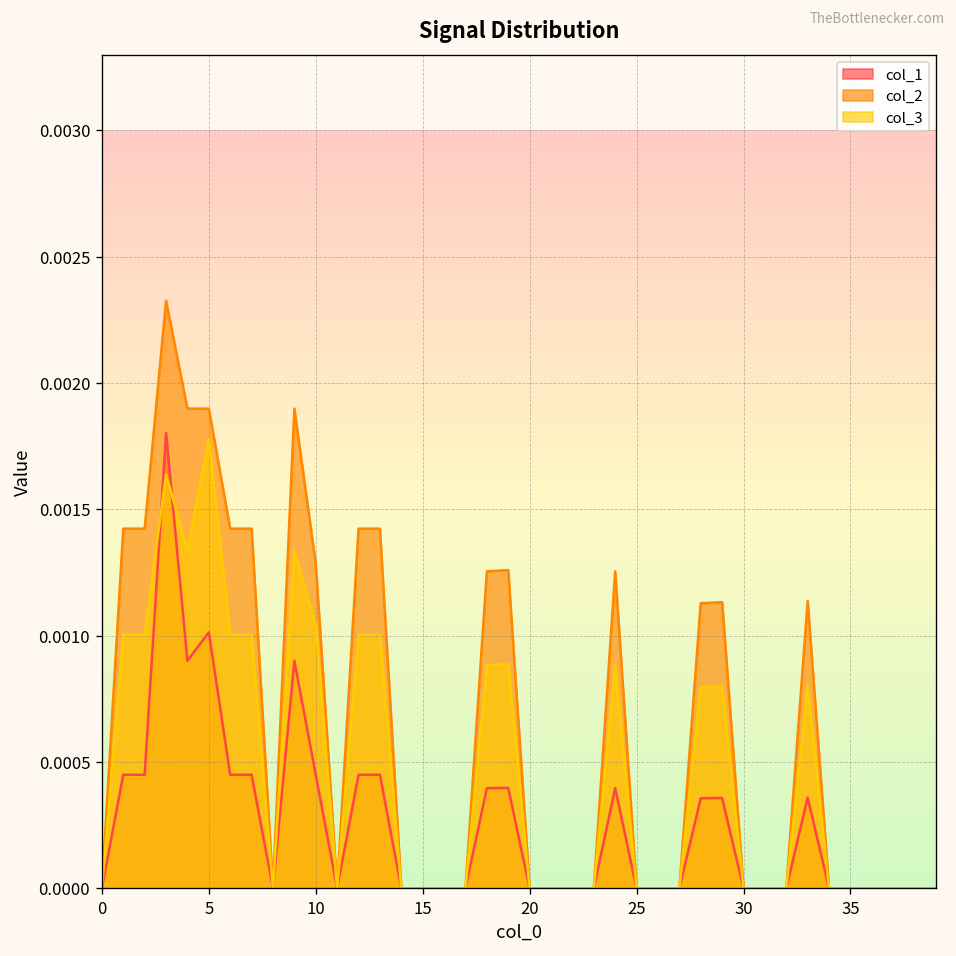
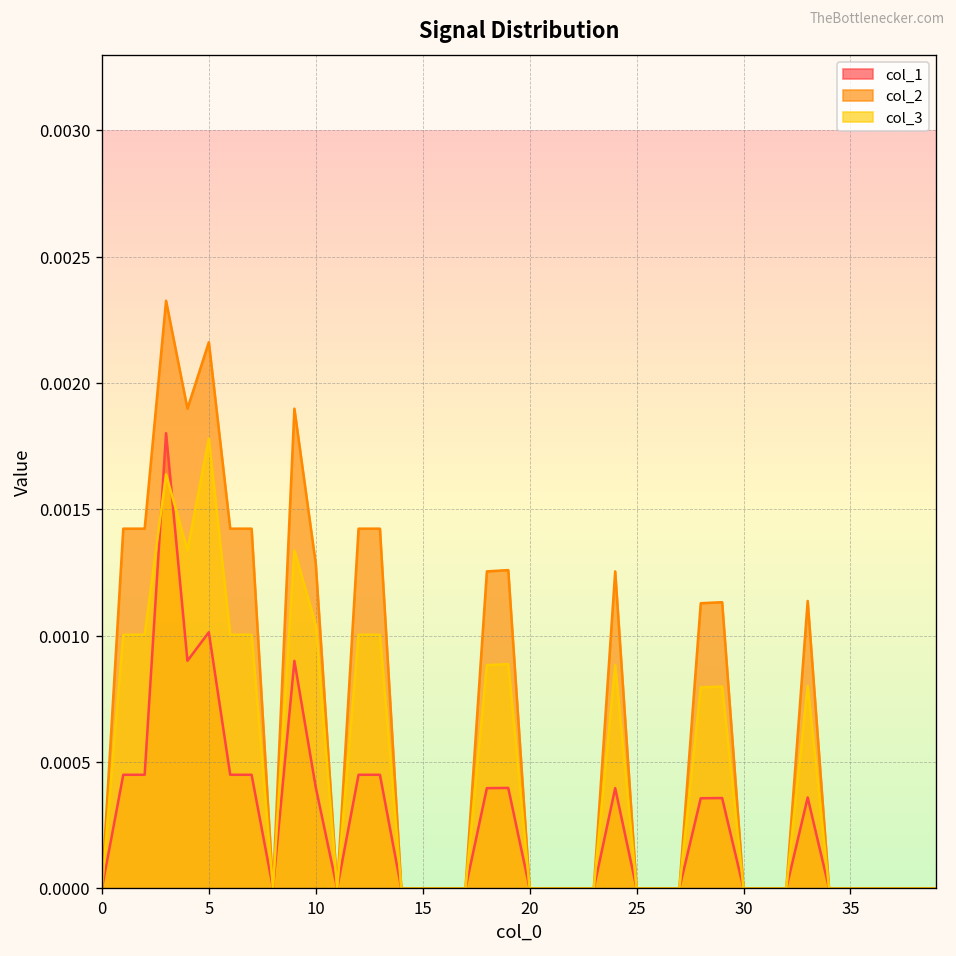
col_2, 5: 0.00190 -> 0.00216
col_1, 10: 0.00045 -> 0.00040
